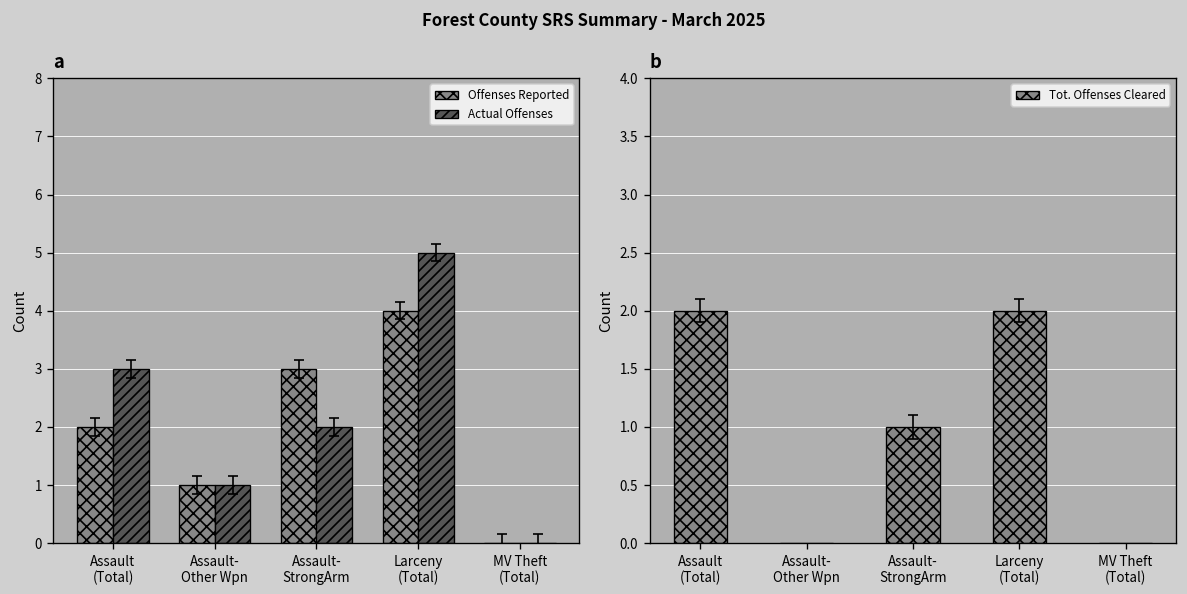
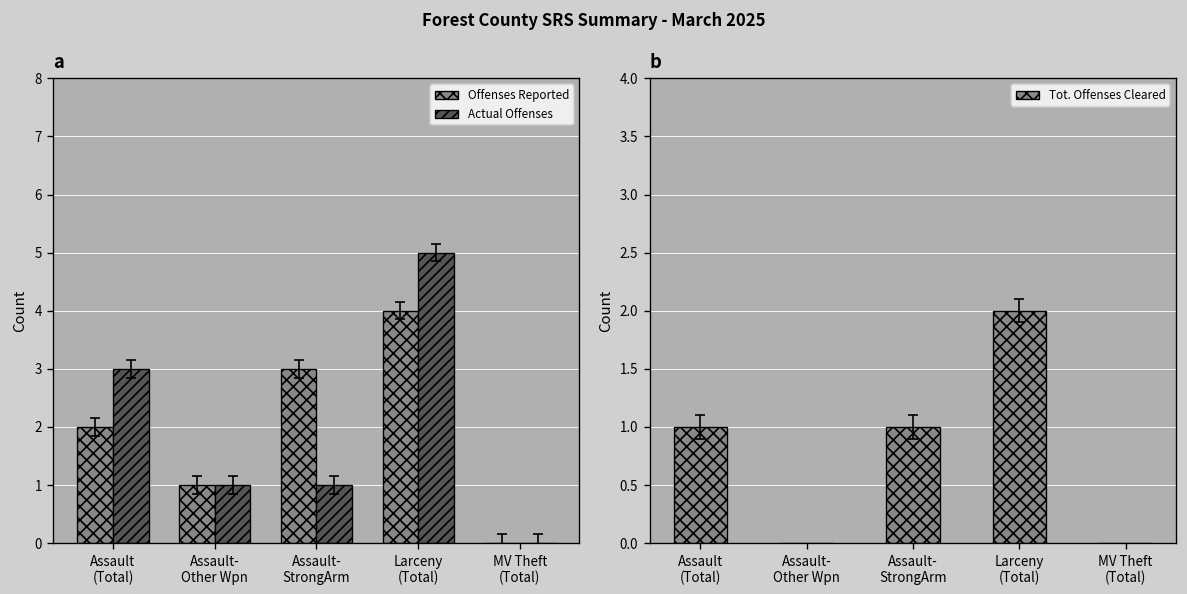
a, Actual Offenses, Assault- StrongArm: 2 -> 1
b, Tot. Offenses Cleared, Assault (Total): 2 -> 1
